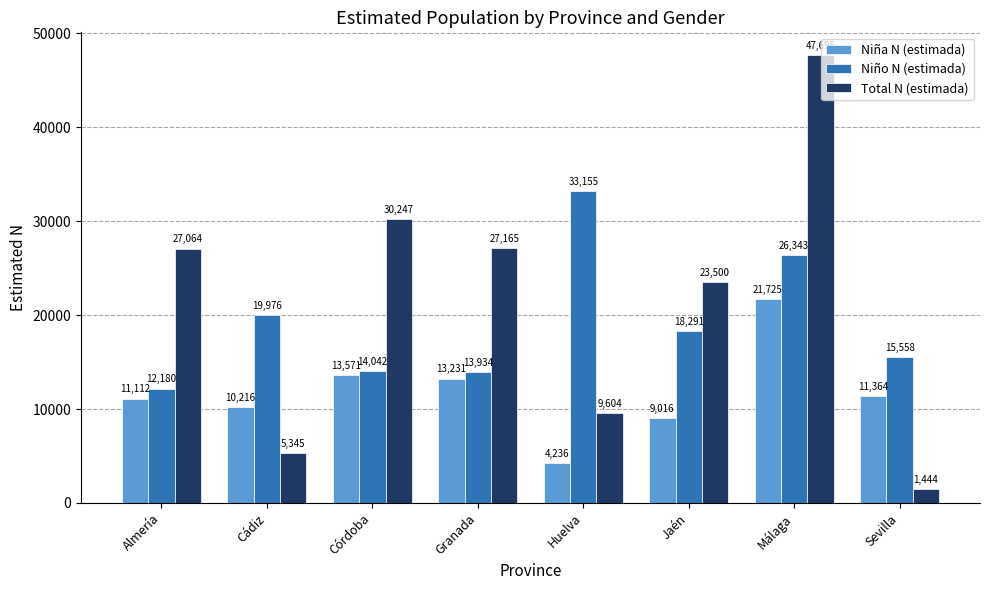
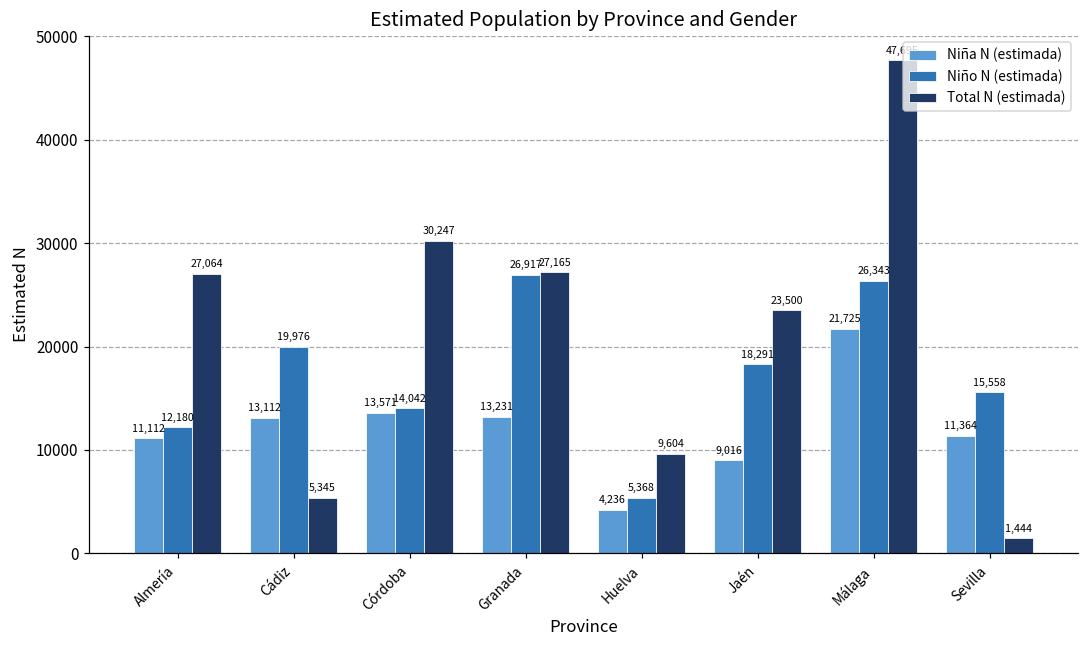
Niña N (estimada), Cádiz: 10,216 -> 13,112
Niño N (estimada), Granada: 13,934 -> 26,917
Niño N (estimada), Huelva: 33,155 -> 5,368
